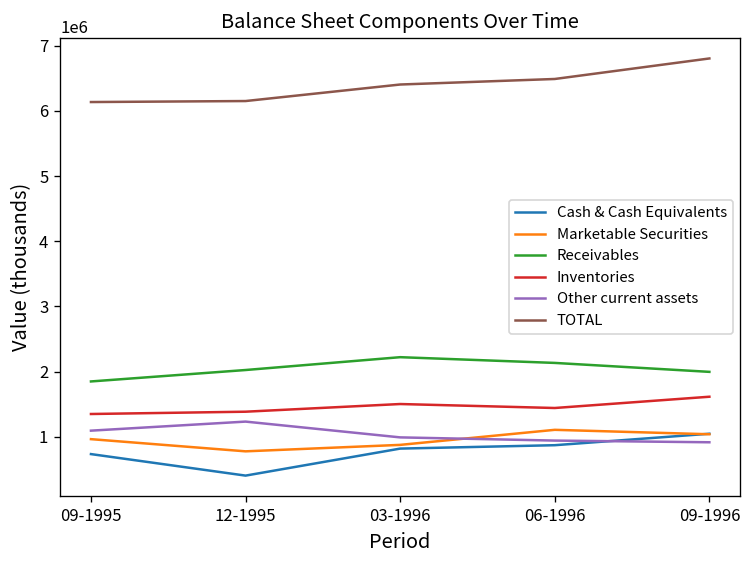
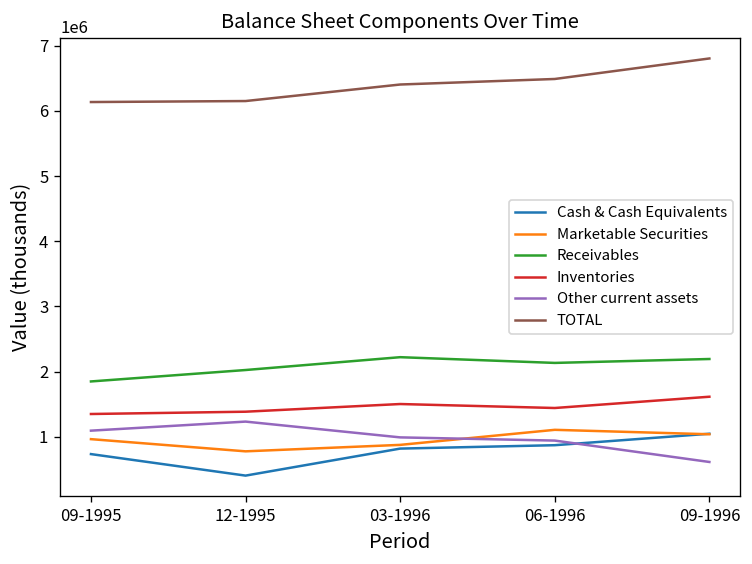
Receivables, 09-1996: 2000000 -> 2200000
Other current assets, 09-1996: 900000 -> 600000
